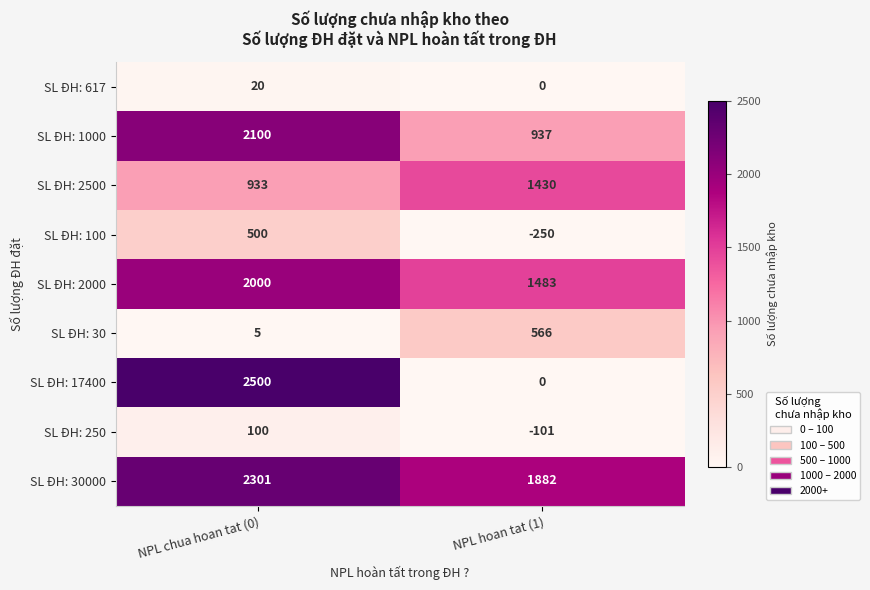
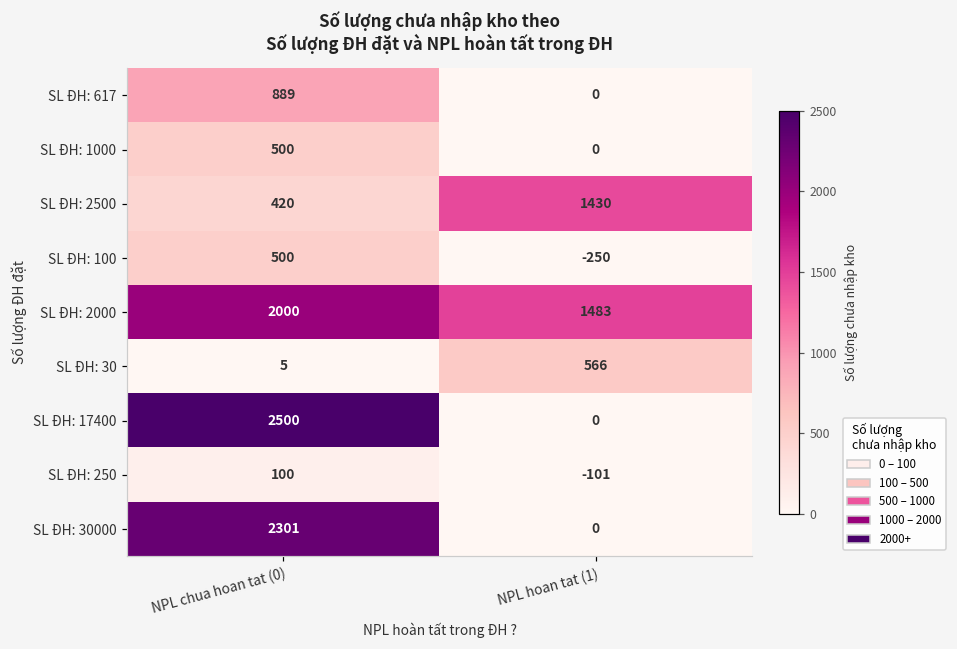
SL ĐH: 617, NPL chua hoan tat (0): 20 -> 889
SL ĐH: 1000, NPL chua hoan tat (0): 2100 -> 500
SL ĐH: 1000, NPL hoan tat (1): 937 -> 0
SL ĐH: 2500, NPL chua hoan tat (0): 933 -> 420
SL ĐH: 30000, NPL hoan tat (1): 1882 -> 0
